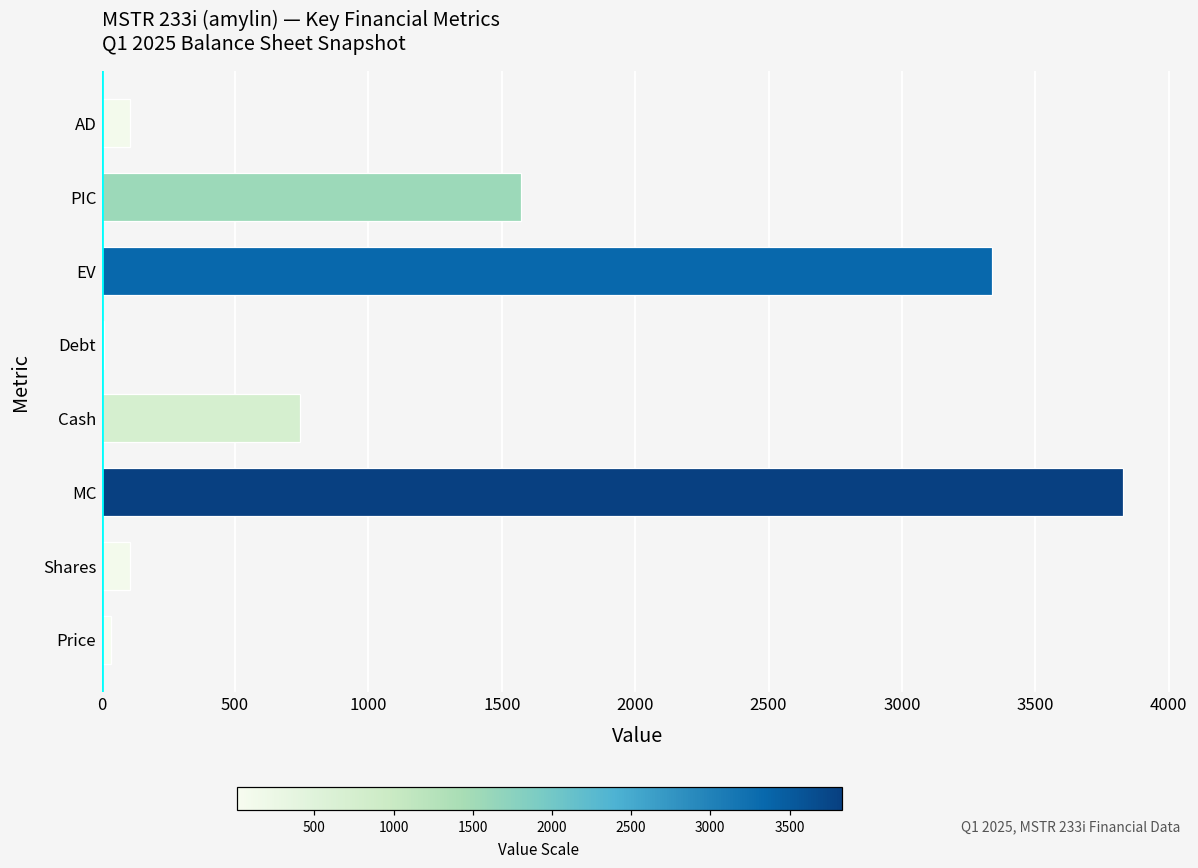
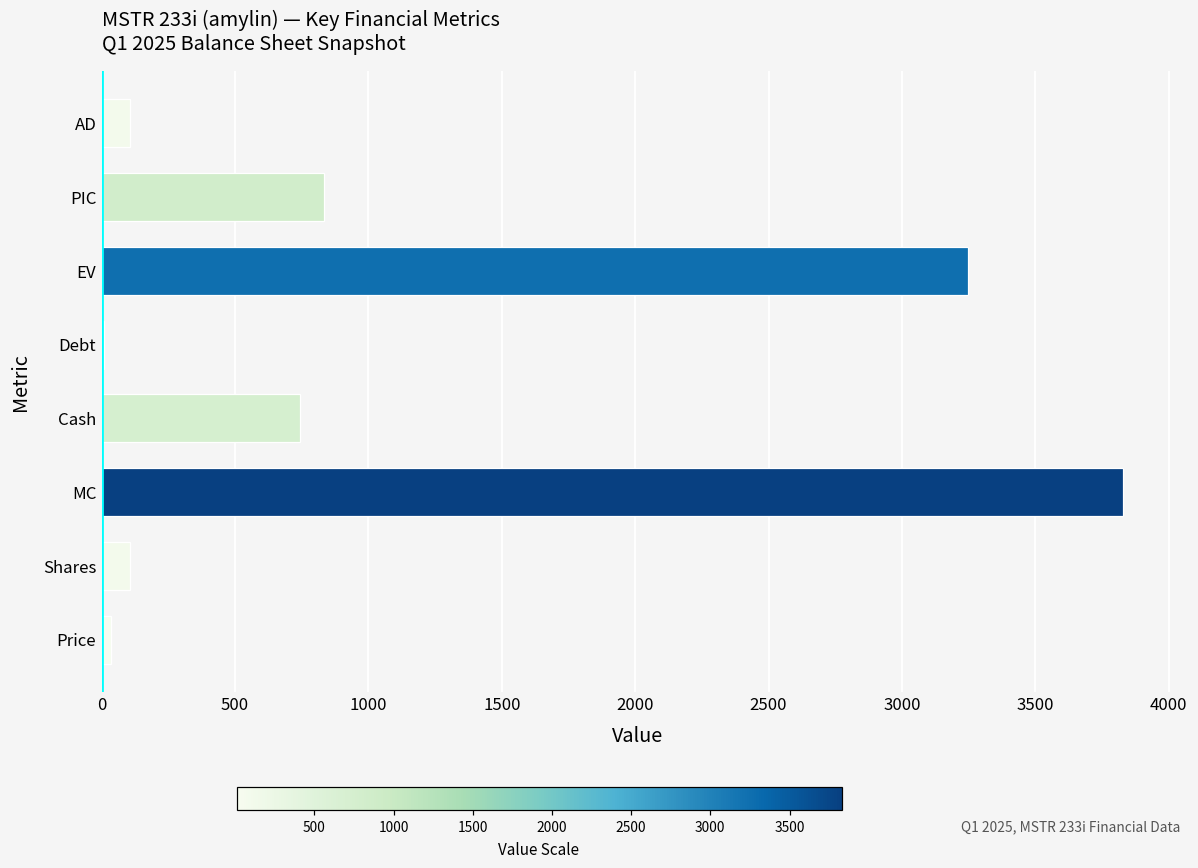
PIC: 1570 -> 830
EV: 3340 -> 3250
